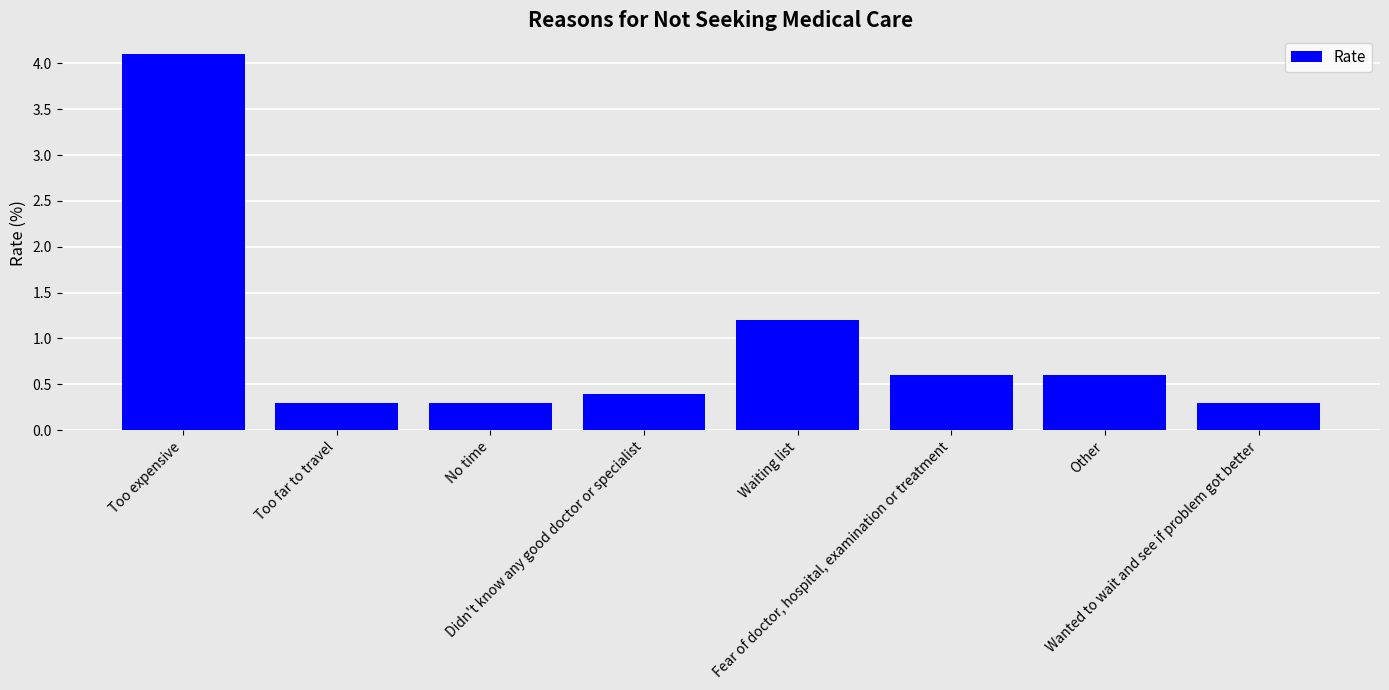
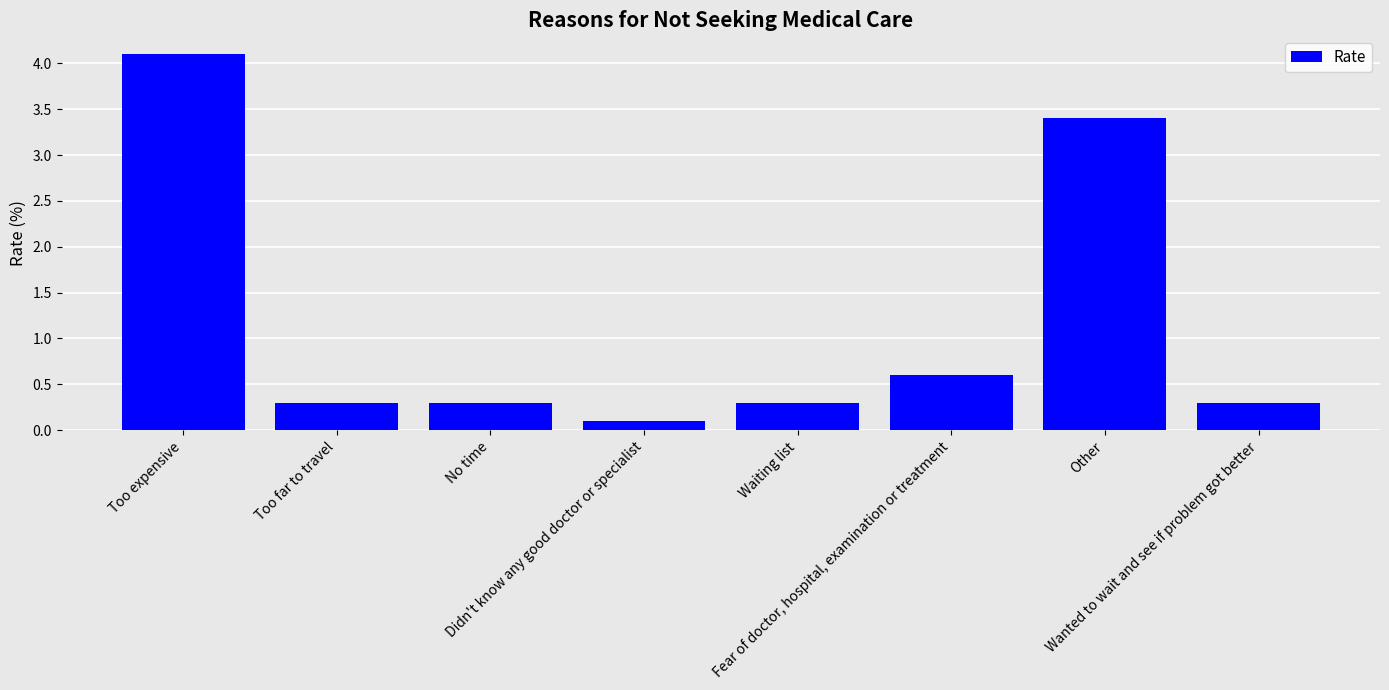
Didn't know any good doctor or specialist: 0.4 -> 0.1
Waiting list: 1.2 -> 0.3
Other: 0.6 -> 3.4
